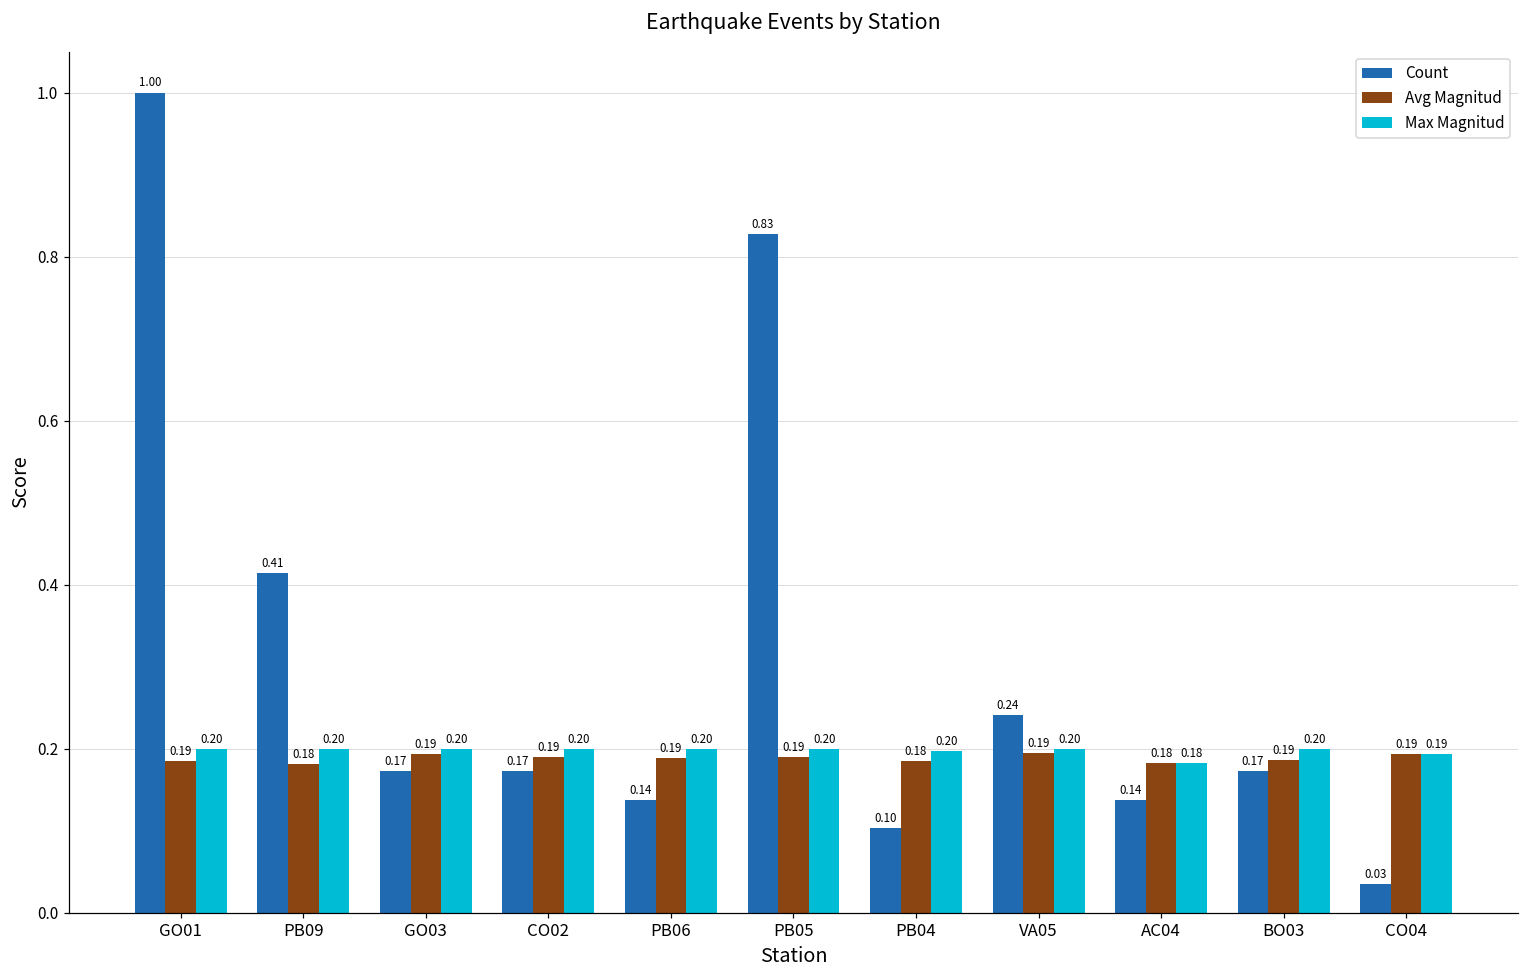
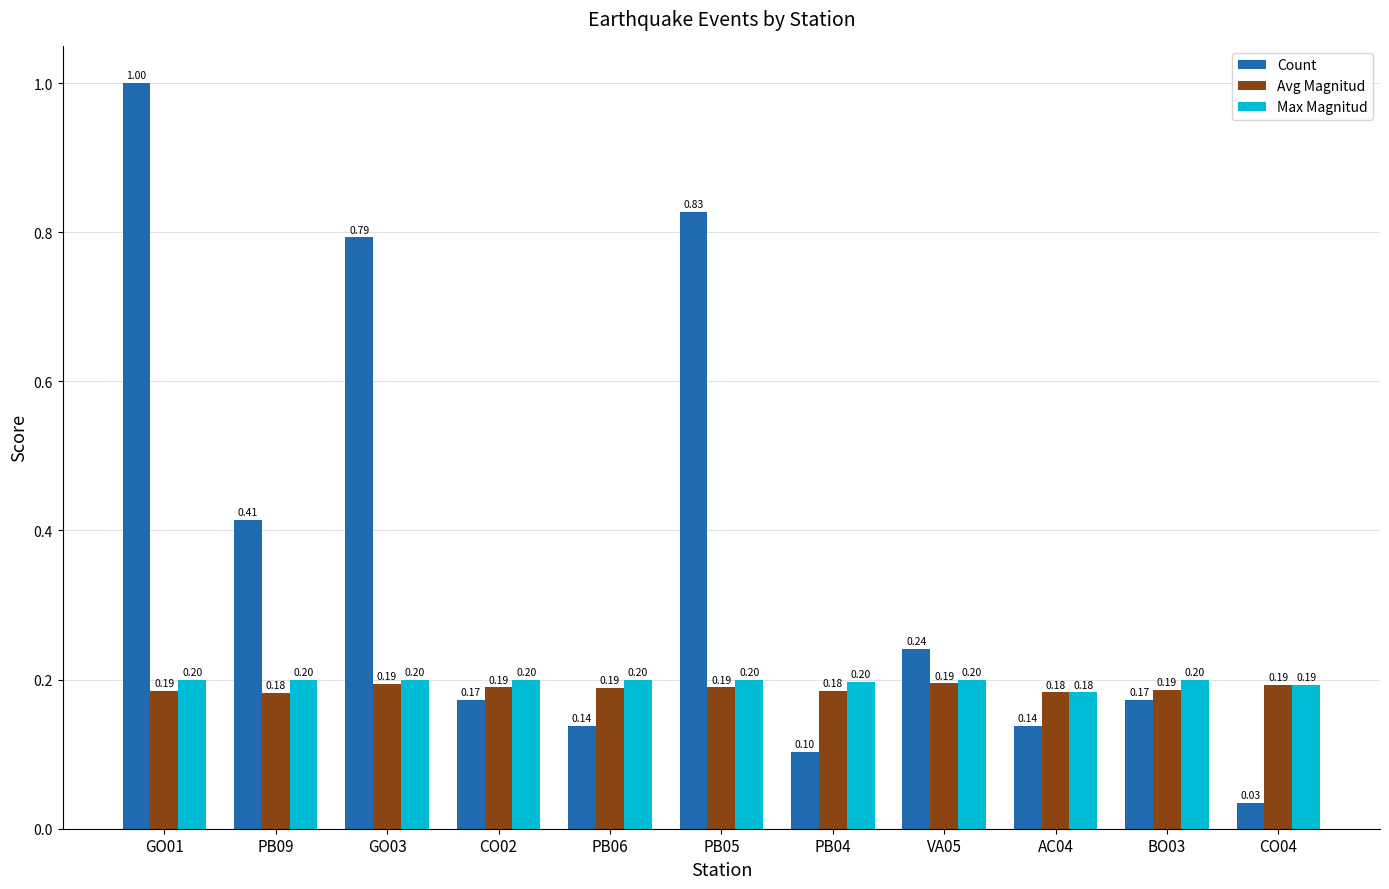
Count, GO03: 0.17 -> 0.79
